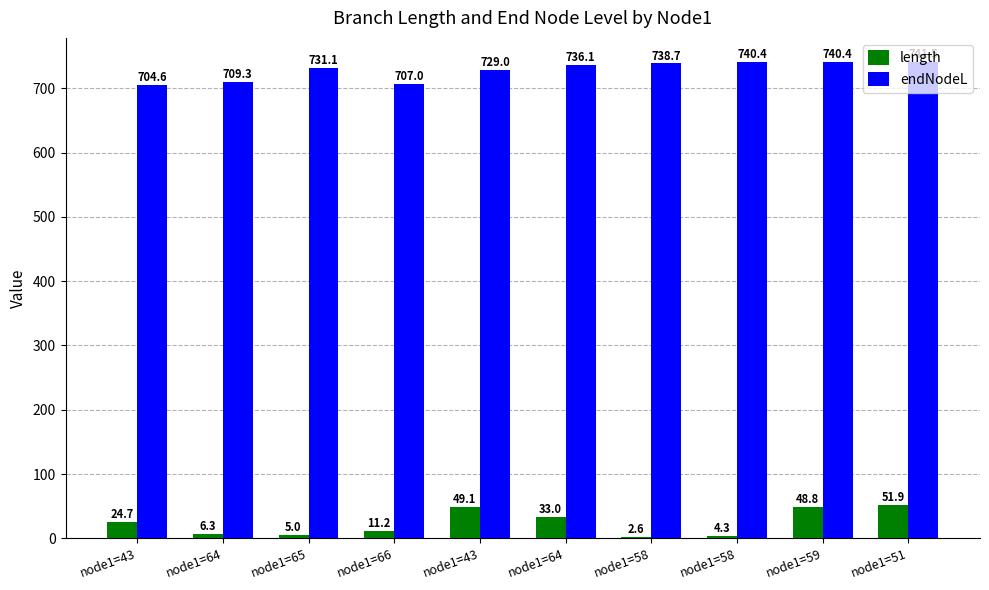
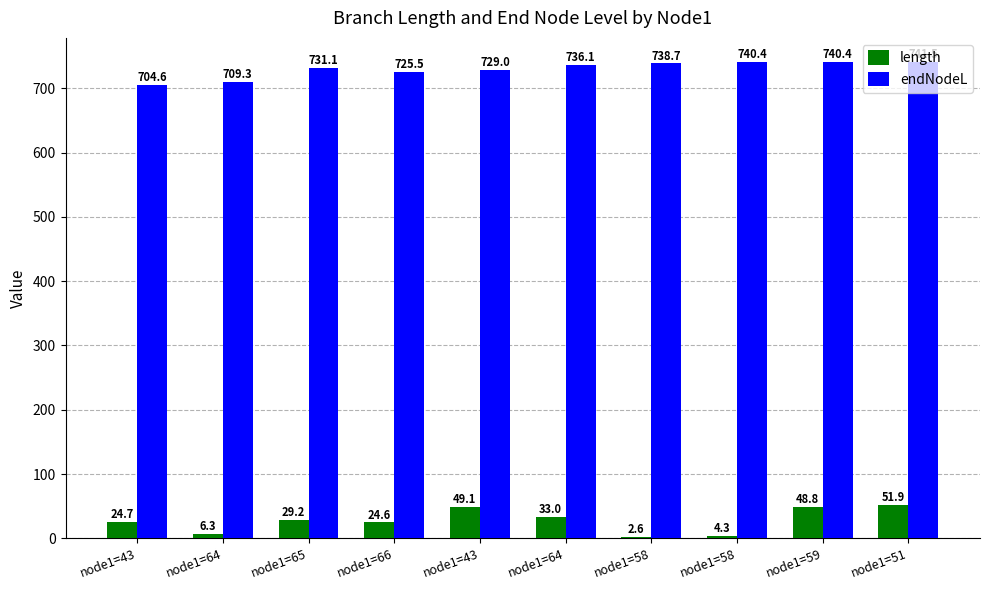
length, node1=65: 5.0 -> 29.2
length, node1=66: 11.2 -> 24.6
endNodeL, node1=66: 707.0 -> 725.5
